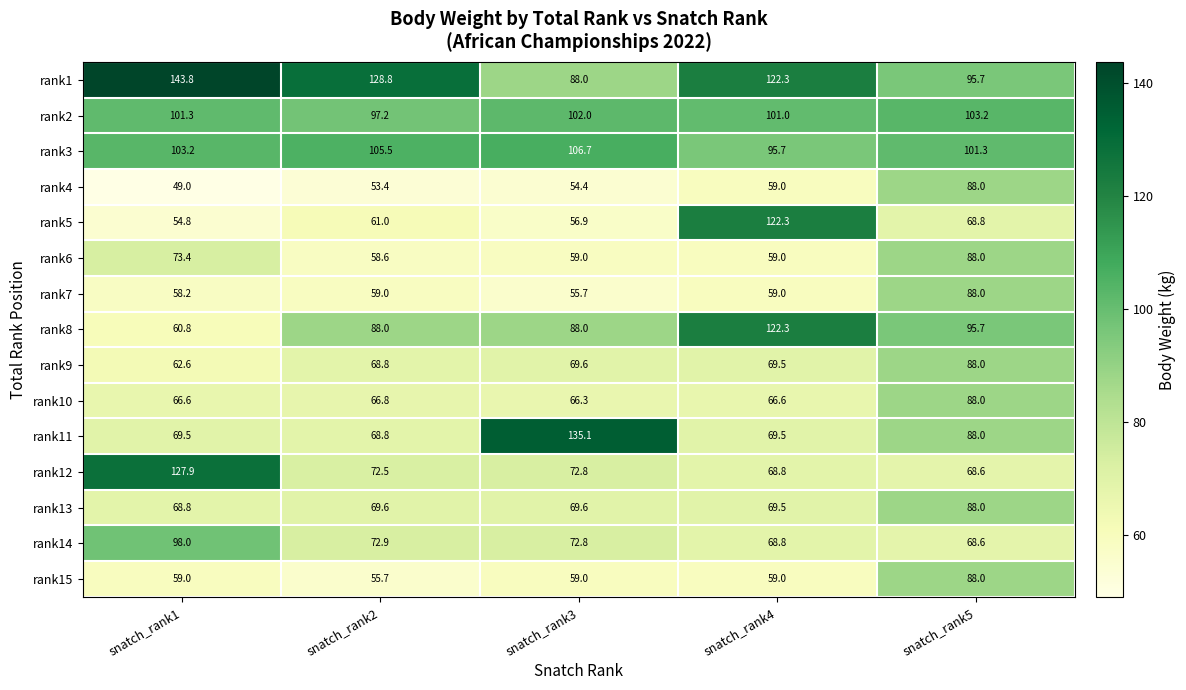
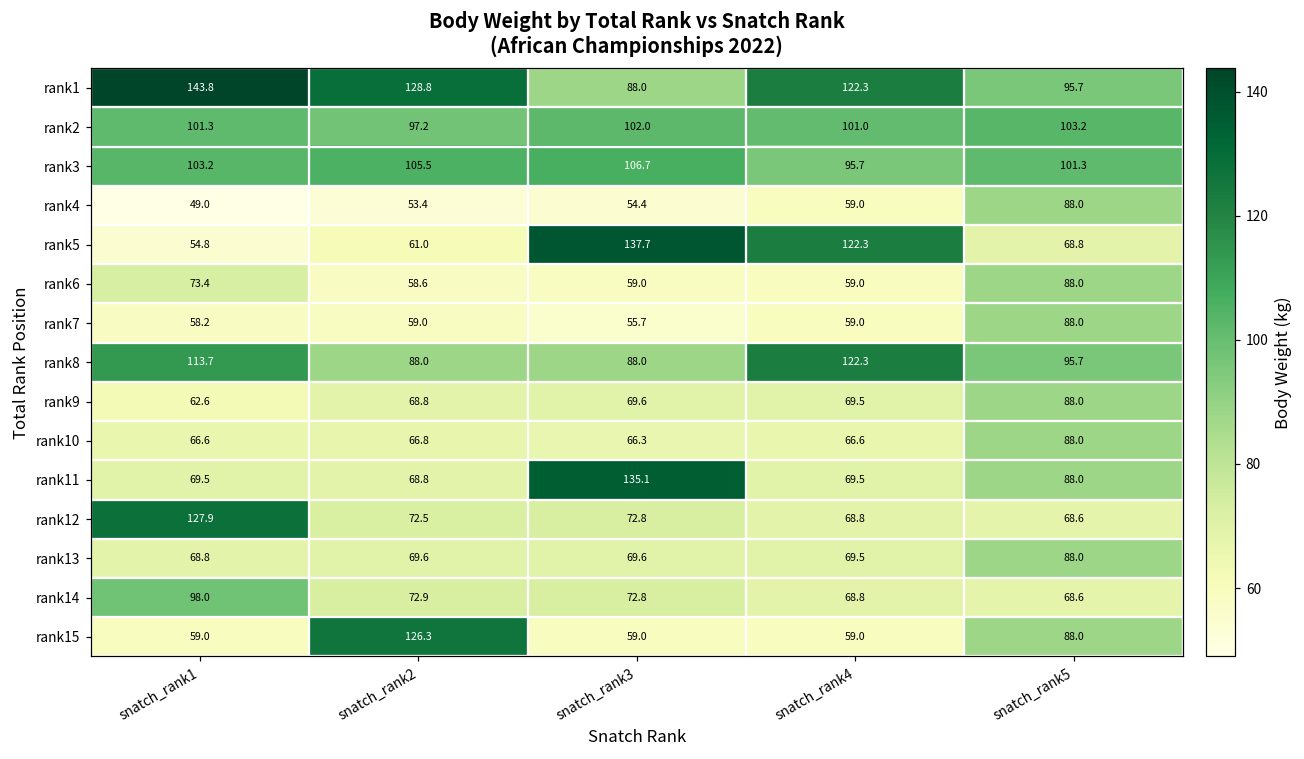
rank5, snatch_rank3: 56.9 -> 137.7
rank8, snatch_rank1: 60.8 -> 113.7
rank15, snatch_rank2: 55.7 -> 126.3
